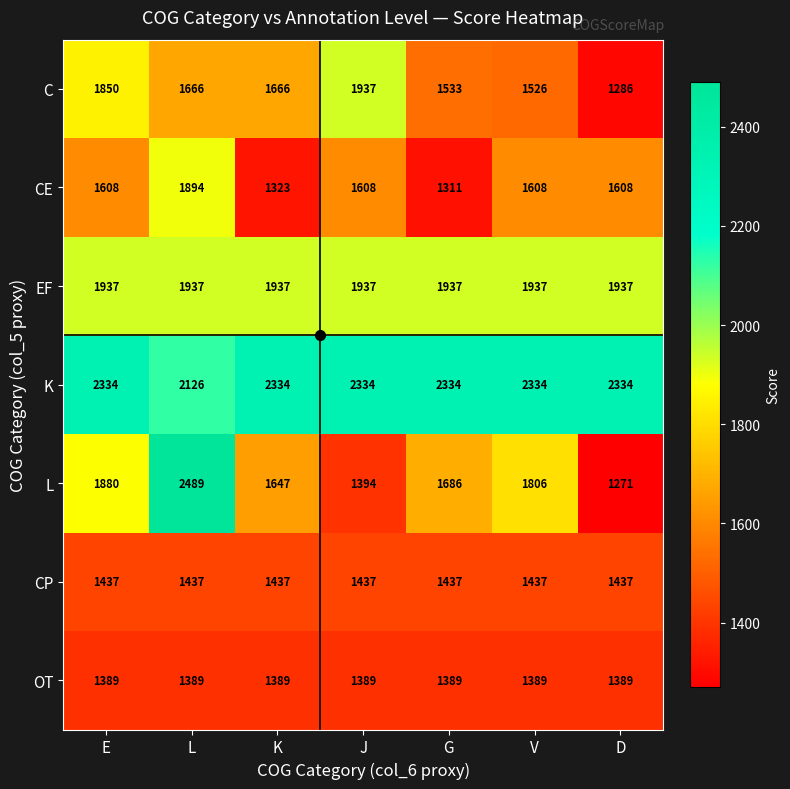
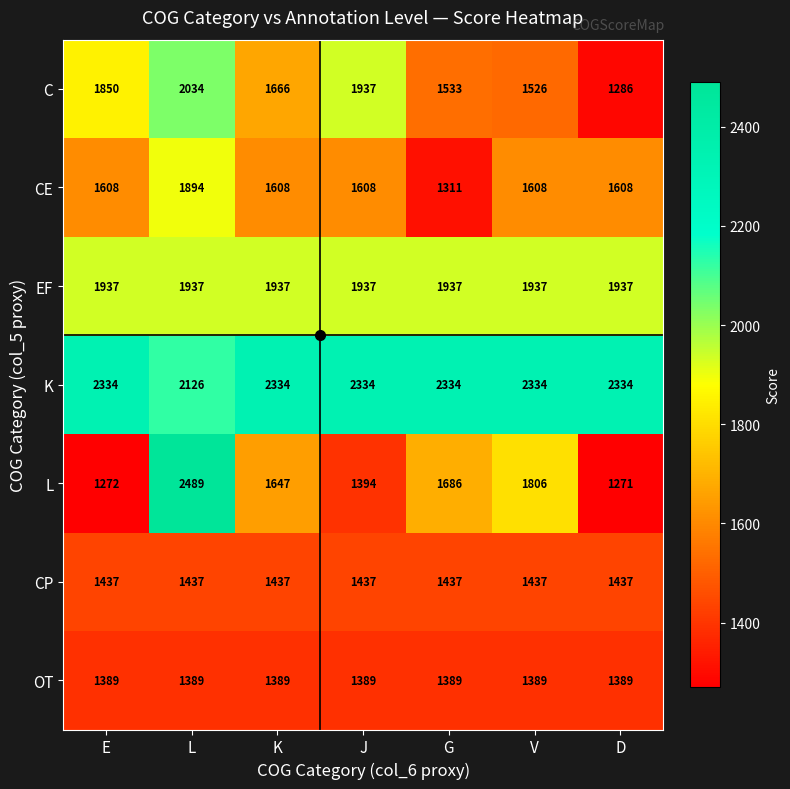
C, L: 1666 -> 2034
CE, K: 1323 -> 1608
L, E: 1880 -> 1272
